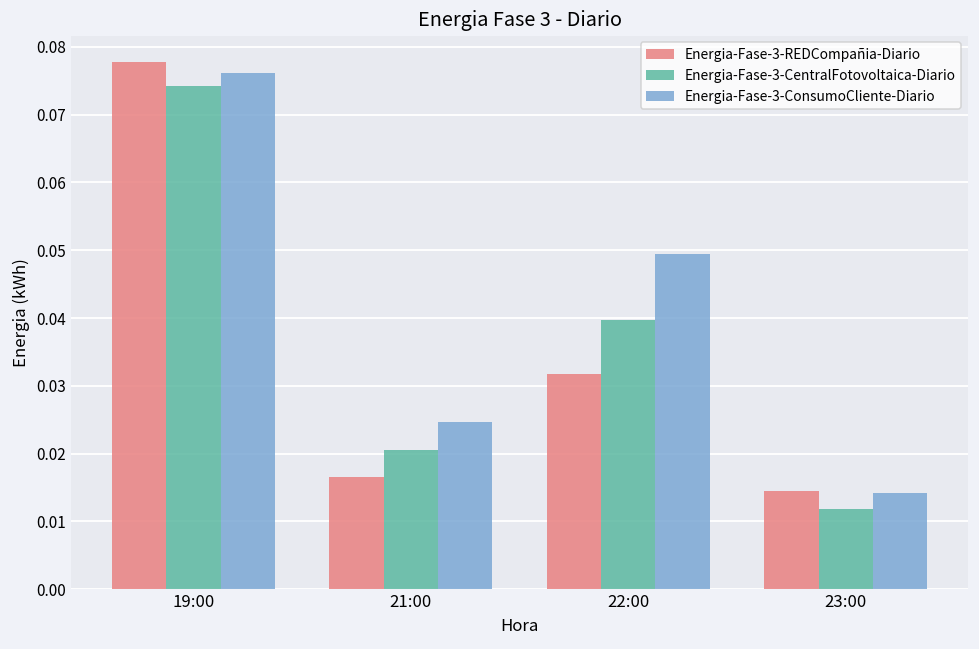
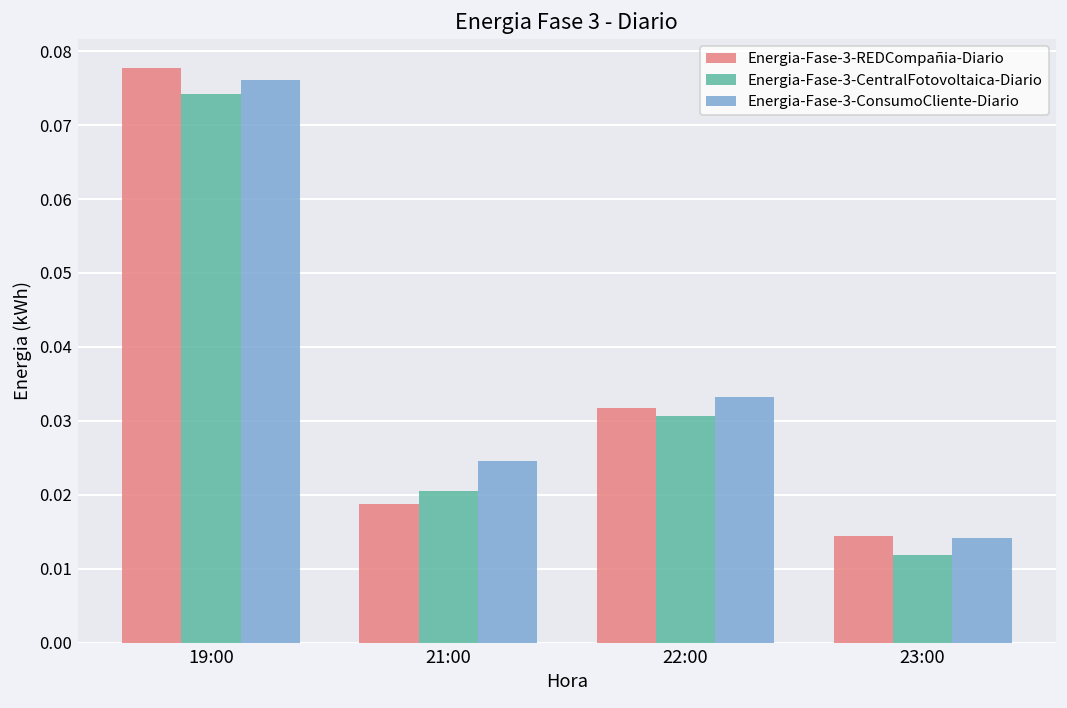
Energia-Fase-3-REDCompañia-Diario, 21:00: 0.017 -> 0.019
Energia-Fase-3-CentralFotovoltaica-Diario, 22:00: 0.040 -> 0.031
Energia-Fase-3-ConsumoCliente-Diario, 22:00: 0.049 -> 0.033
